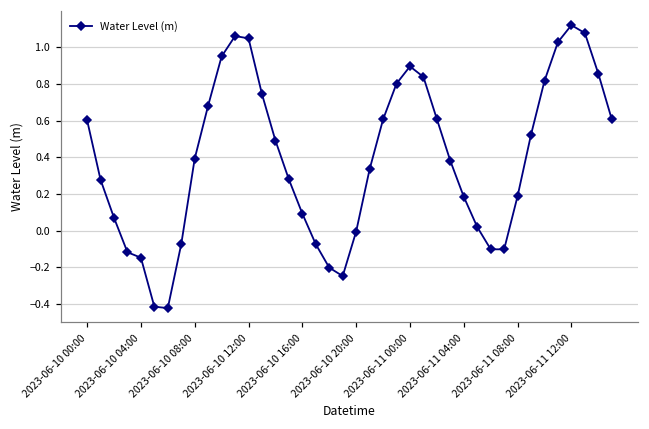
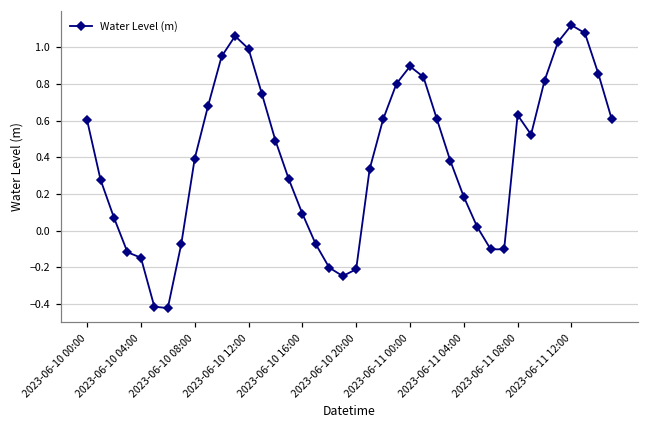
2023-06-10 12:00: 1.05 -> 0.99
2023-06-10 20:00: 0.00 -> -0.21
2023-06-11 08:00: 0.19 -> 0.63
